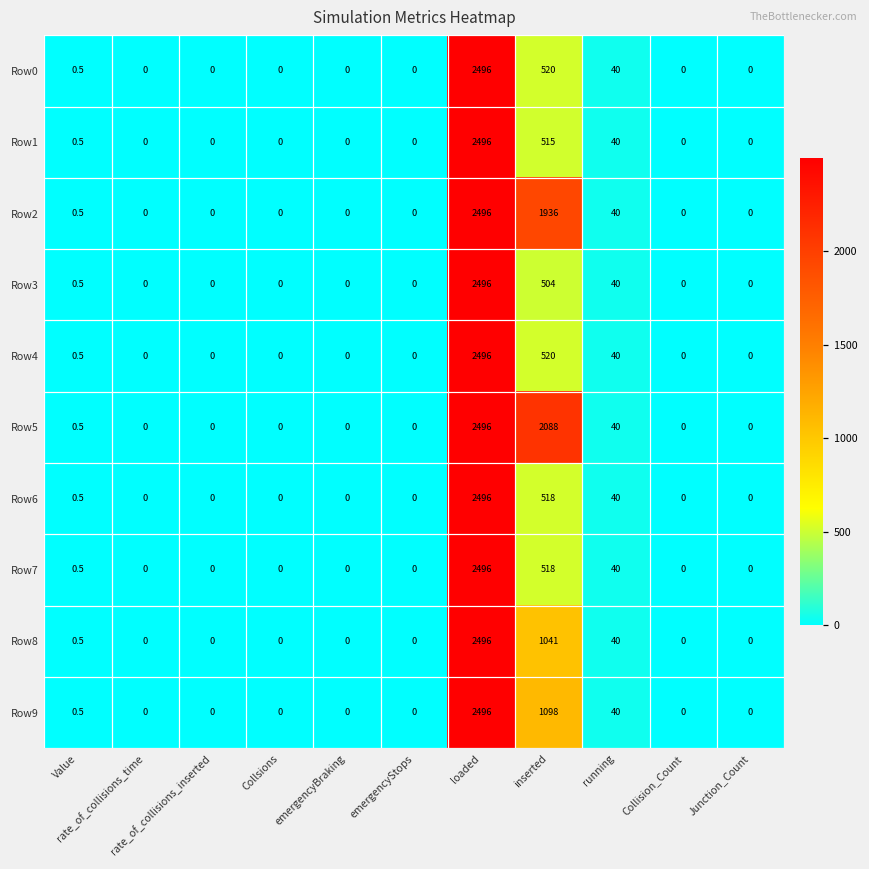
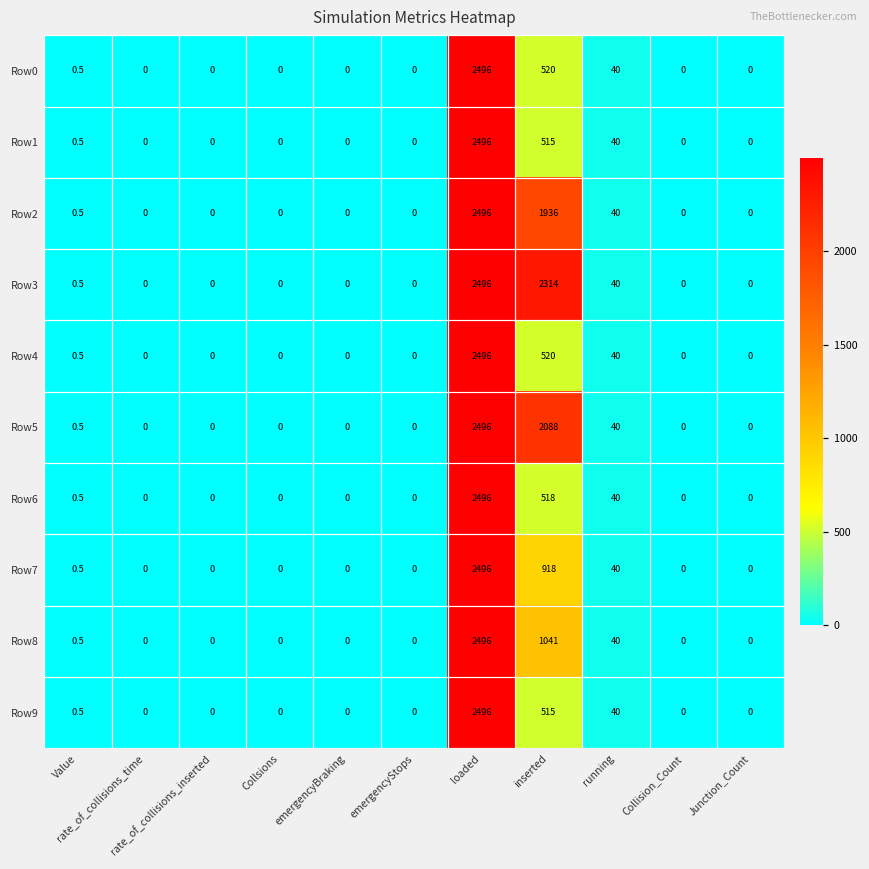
Row3, inserted: 504 -> 2314
Row7, inserted: 518 -> 918
Row9, inserted: 1098 -> 515
